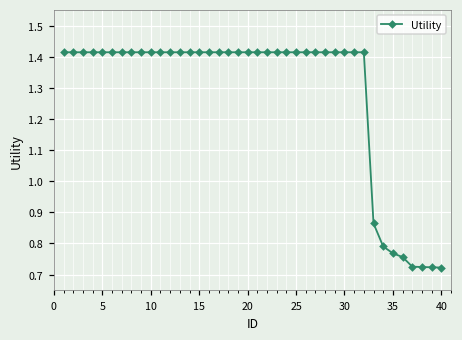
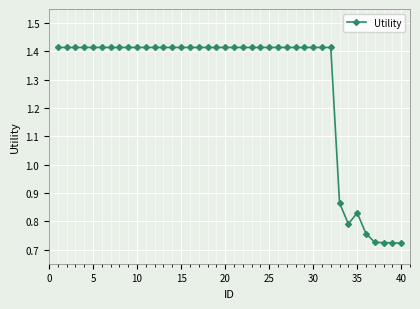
35: 0.77 -> 0.83
